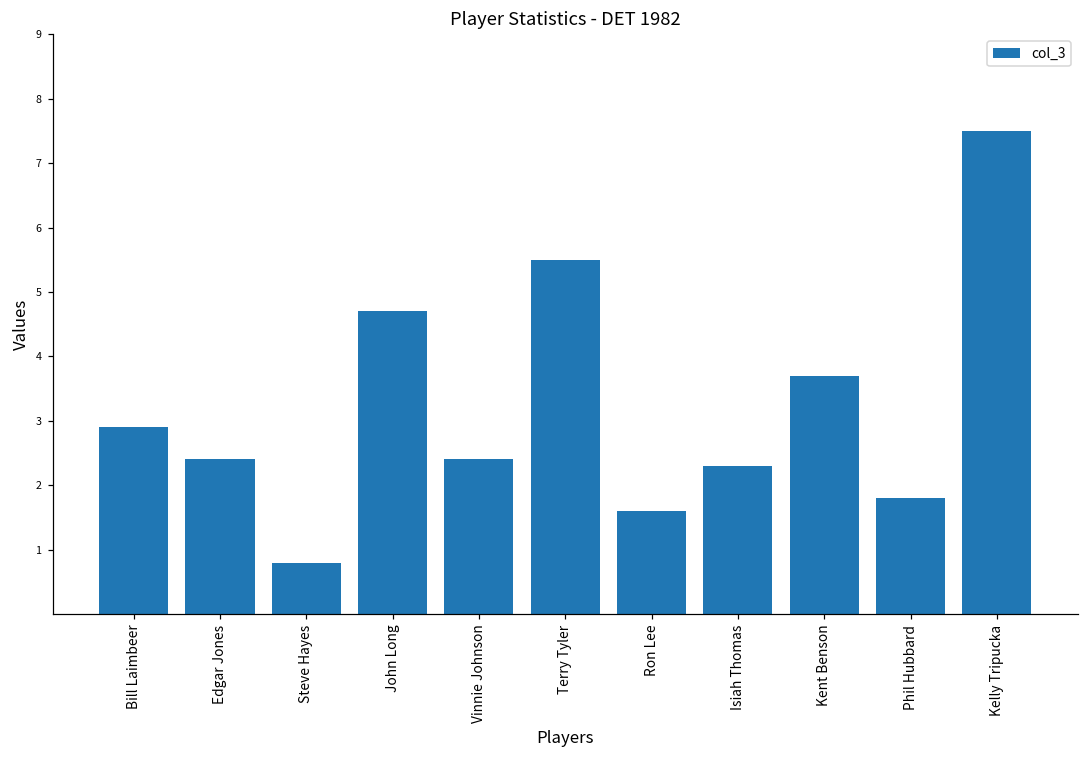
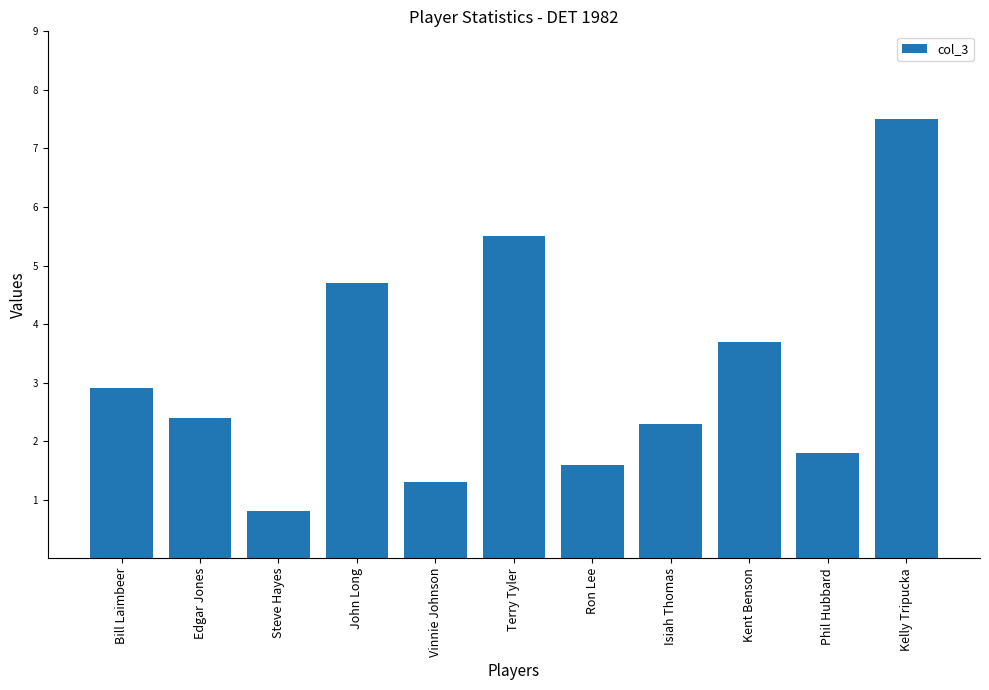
Vinnie Johnson: 2.4 -> 1.3
